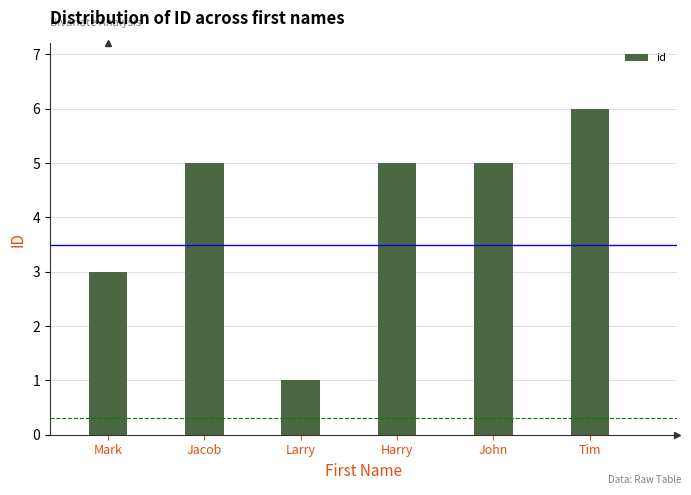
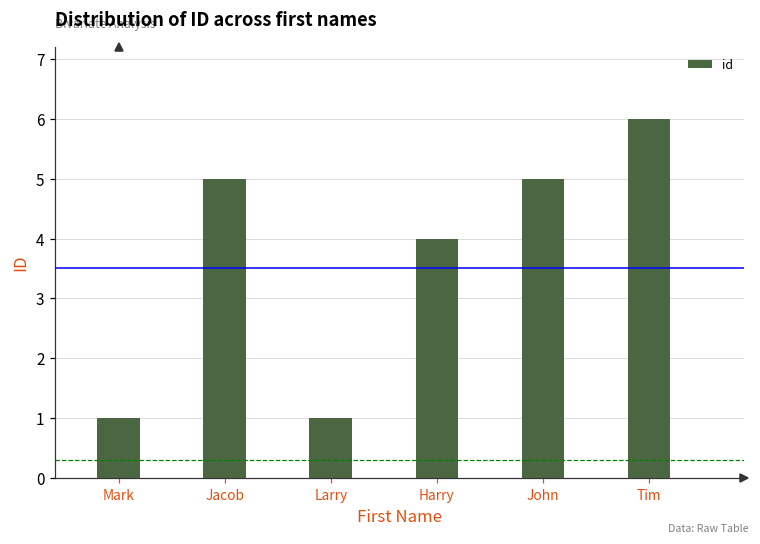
Mark: 3 -> 1
Harry: 5 -> 4
